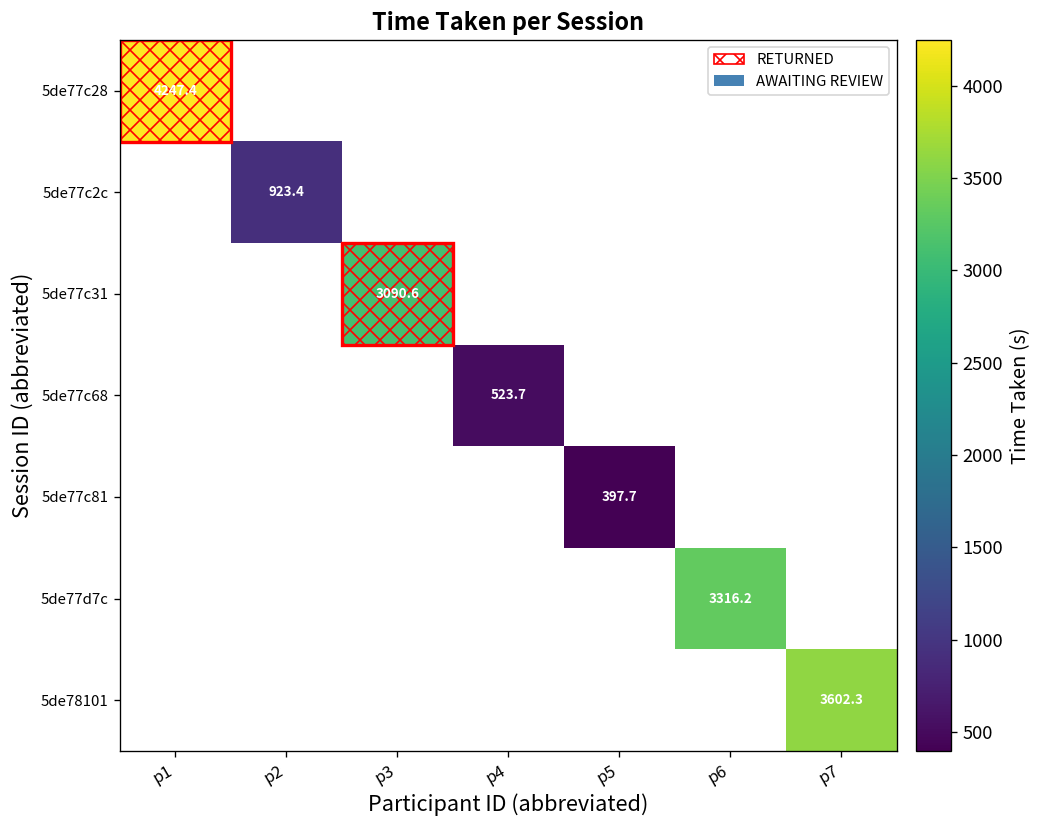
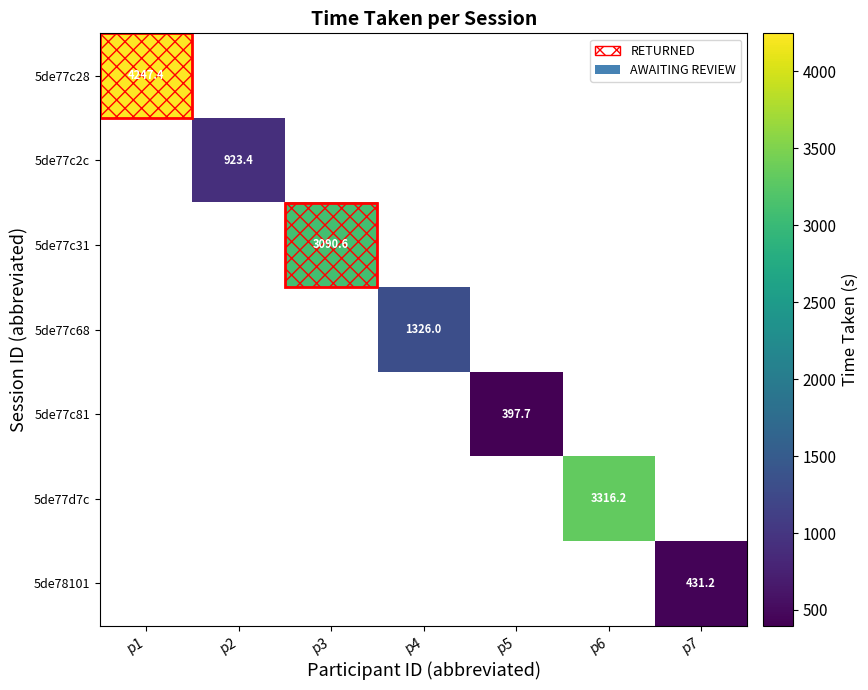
5de77c68, p4: 523.7 -> 1326.0
5de78101, p7: 3602.3 -> 431.2
